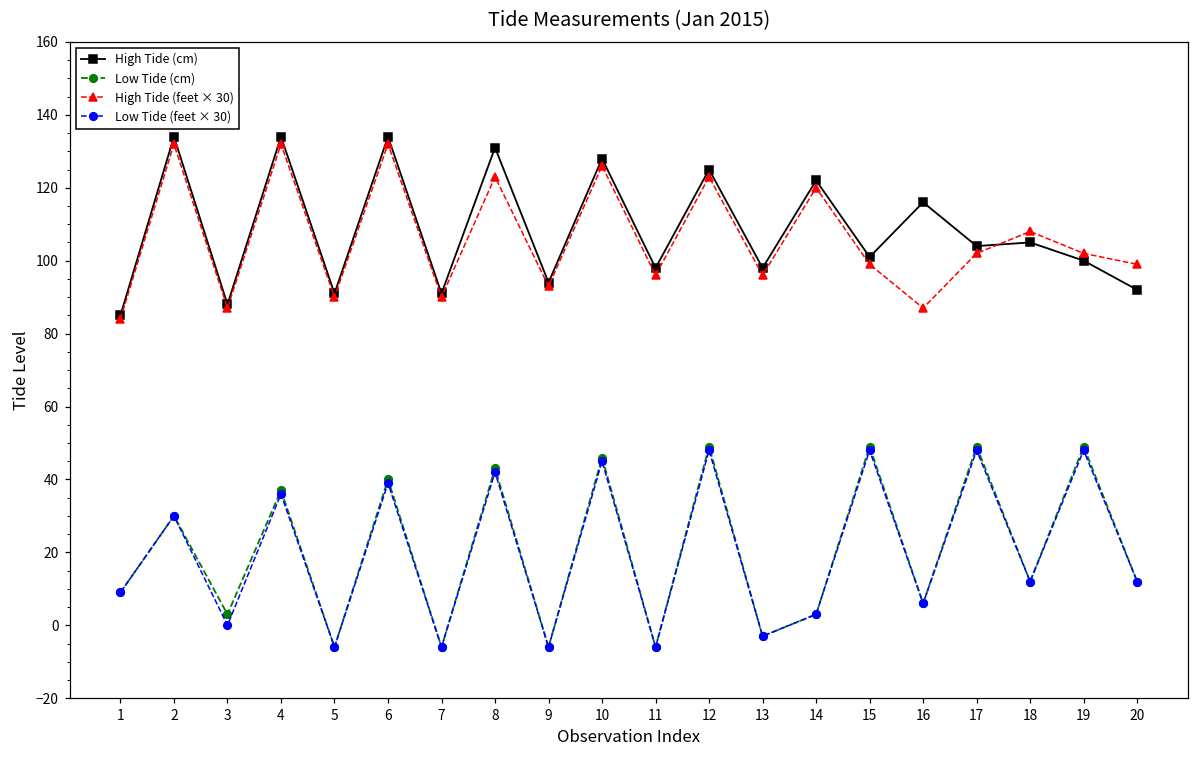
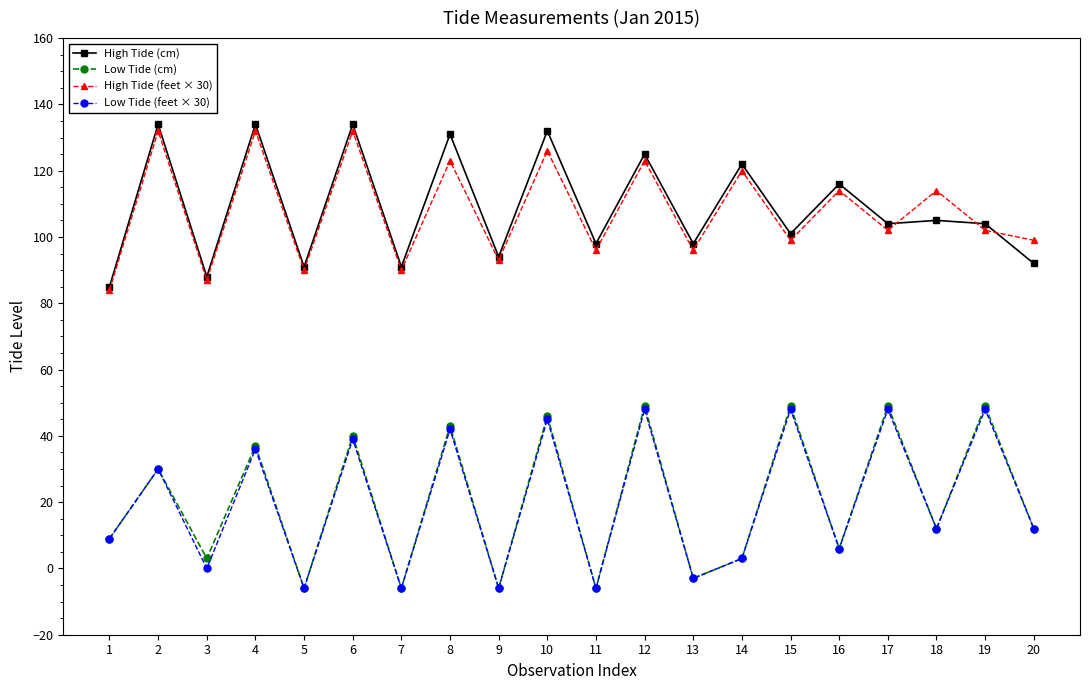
High Tide (cm), 10: 128 -> 132
High Tide (feet × 30), 16: 87 -> 114
High Tide (feet × 30), 18: 108 -> 114
High Tide (cm), 19: 100 -> 104
